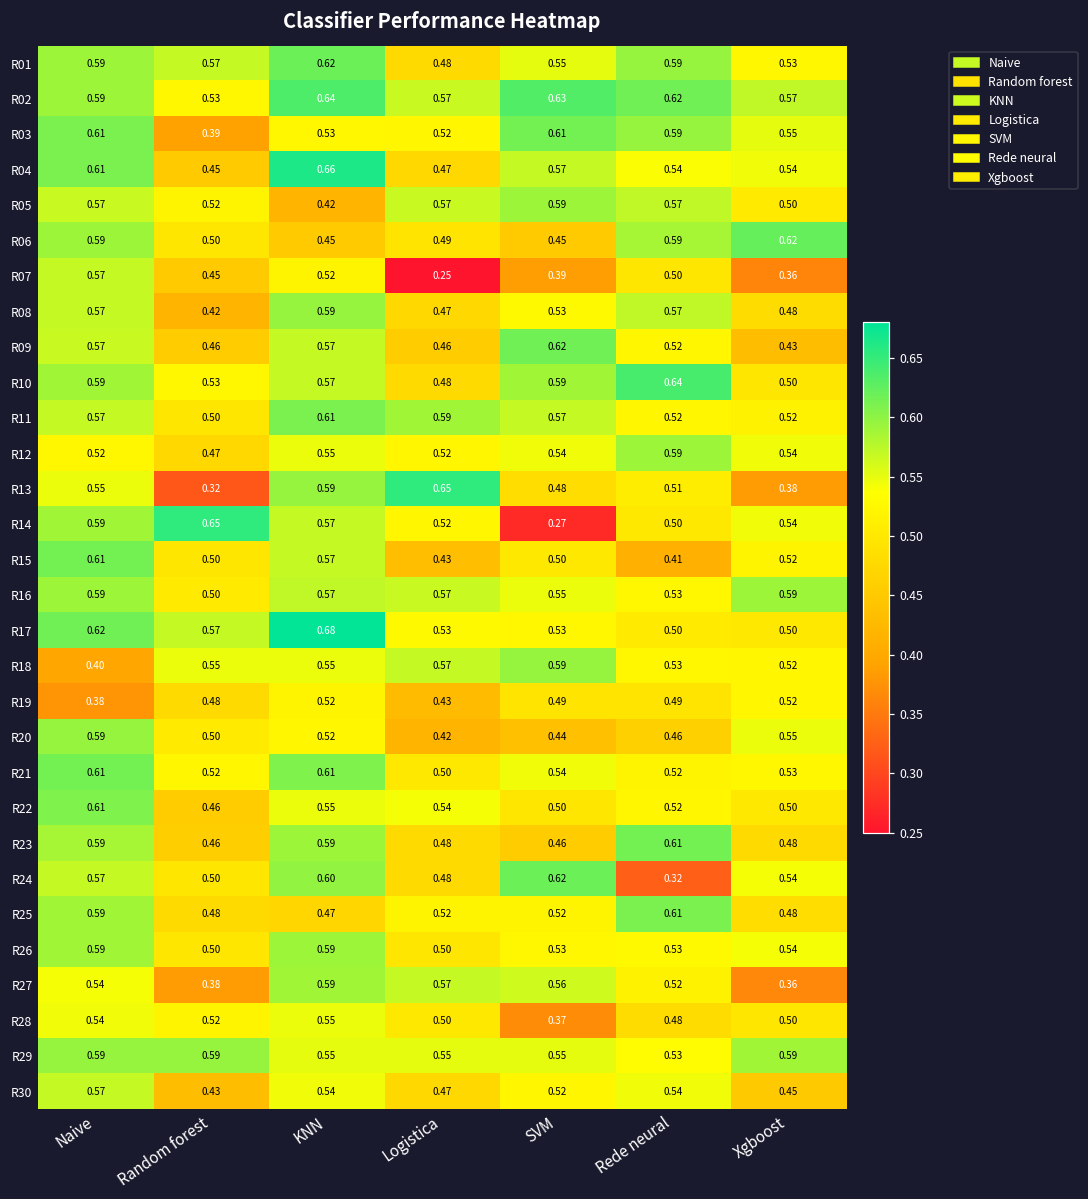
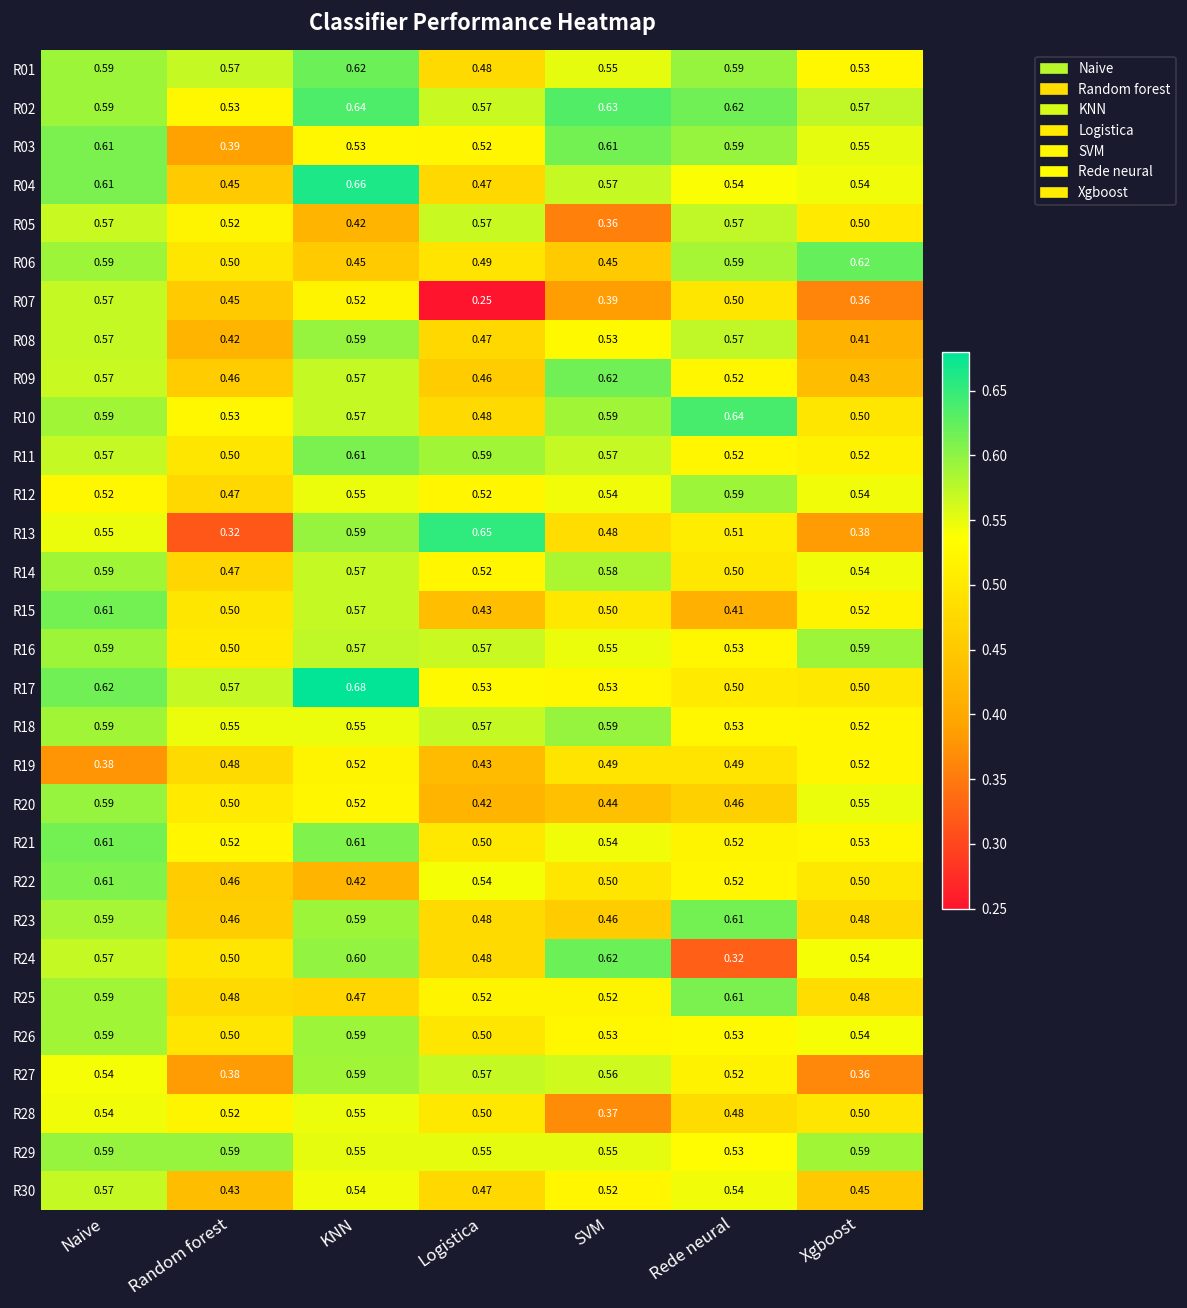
R05, SVM: 0.59 -> 0.36
R08, Xgboost: 0.48 -> 0.41
R14, Random forest: 0.65 -> 0.47
R14, SVM: 0.27 -> 0.58
R18, Naive: 0.40 -> 0.59
R22, KNN: 0.55 -> 0.42
